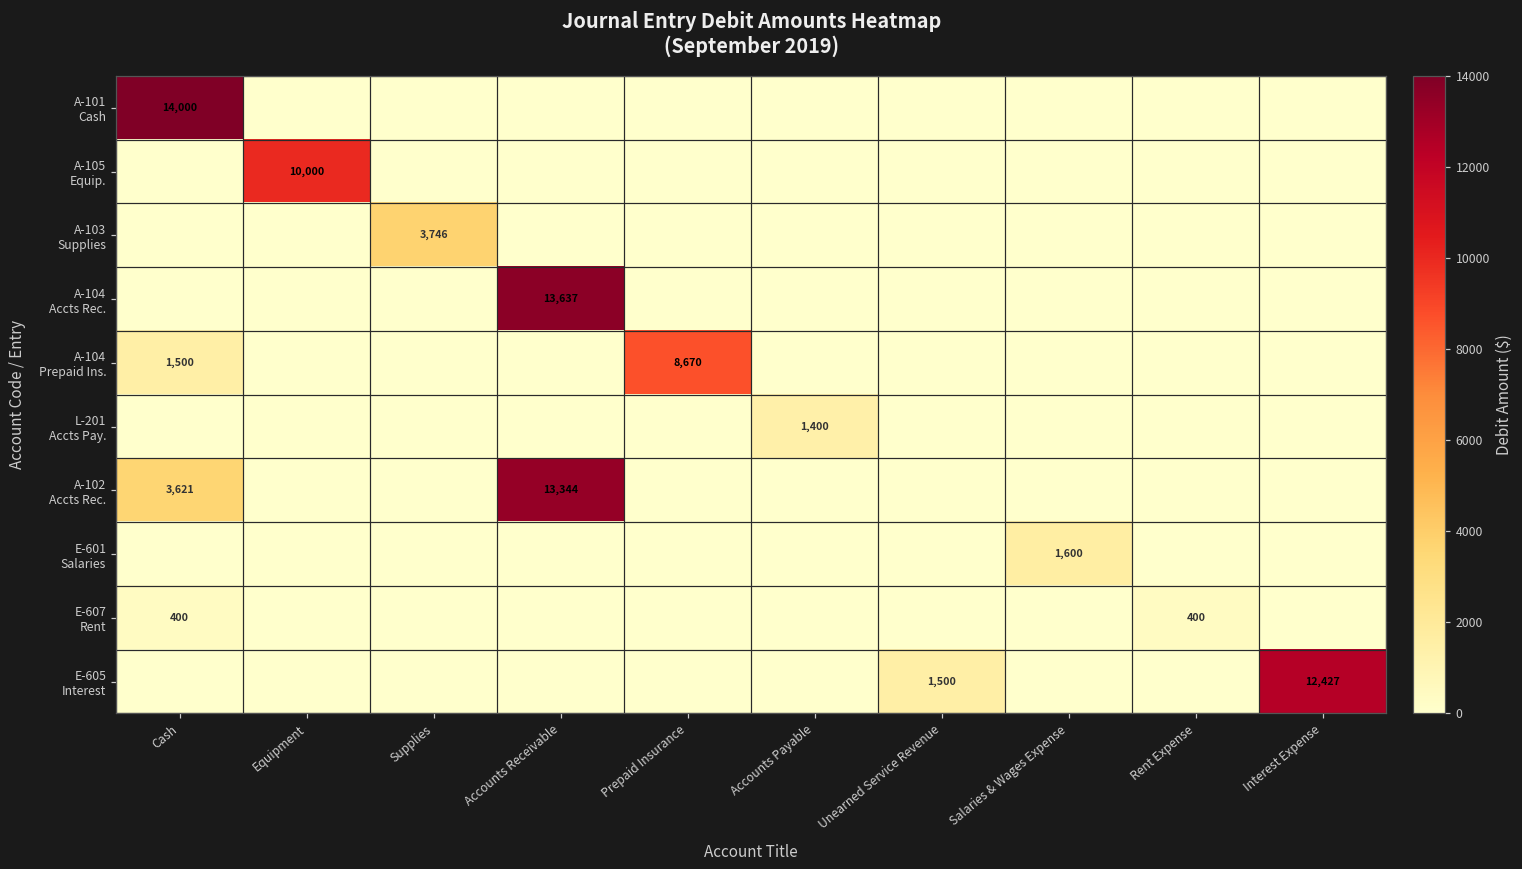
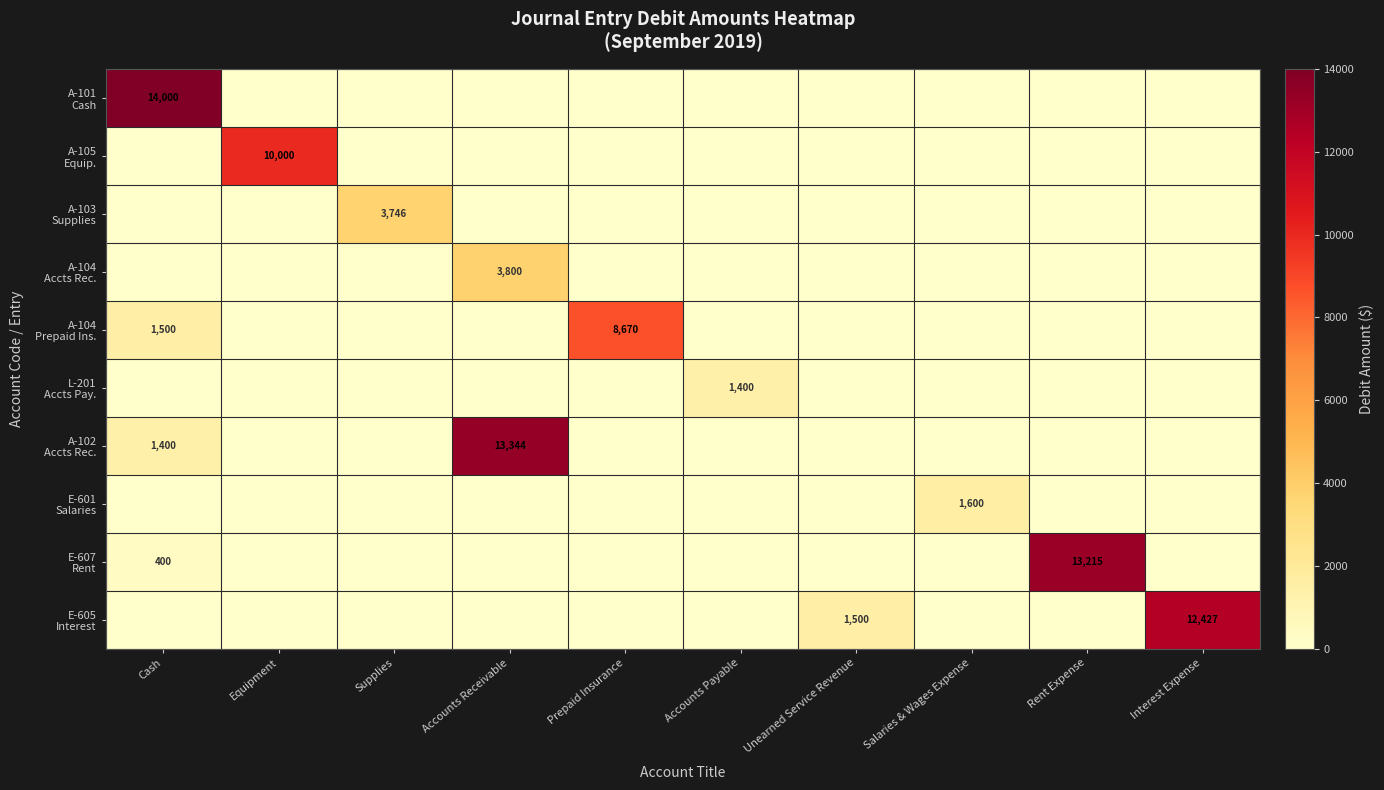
A-104 Accts Rec., Accounts Receivable: 13,637 -> 3,800
A-102 Accts Rec., Cash: 3,621 -> 1,400
E-607 Rent, Rent Expense: 400 -> 13,215
